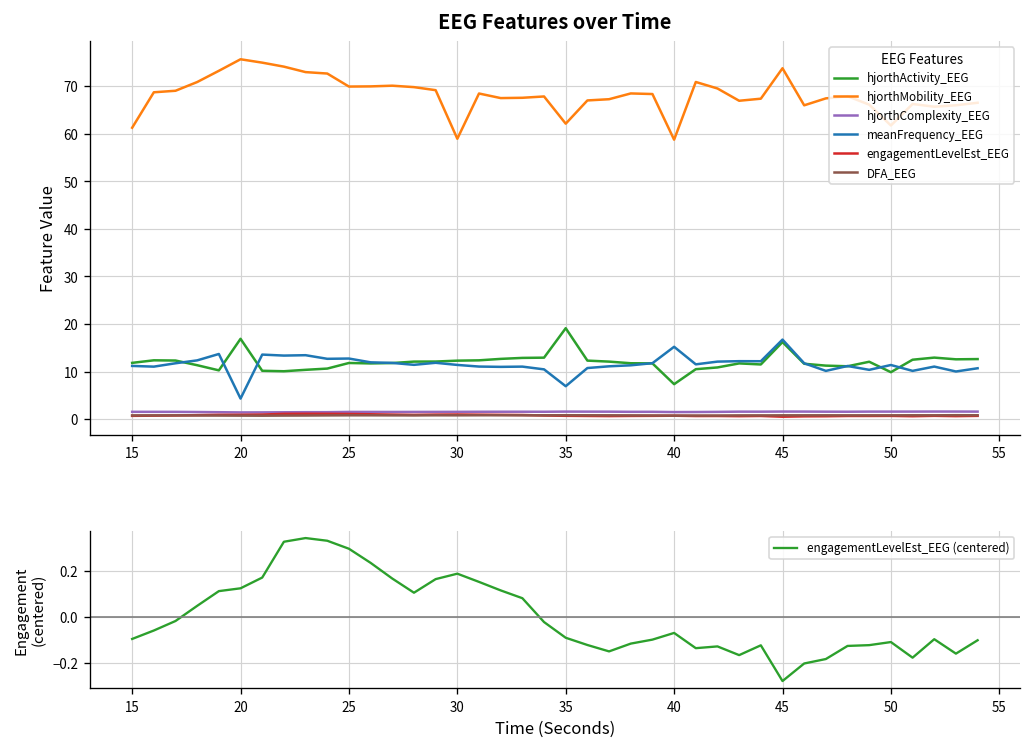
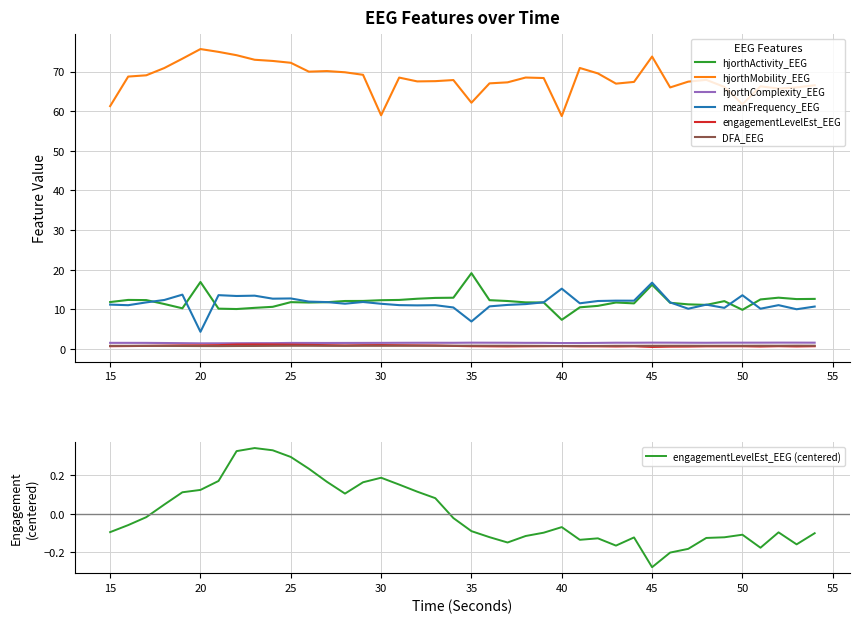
EEG Features over Time, hjorthMobility_EEG, 25: 70 -> 72
EEG Features over Time, meanFrequency_EEG, 50: 11 -> 14
